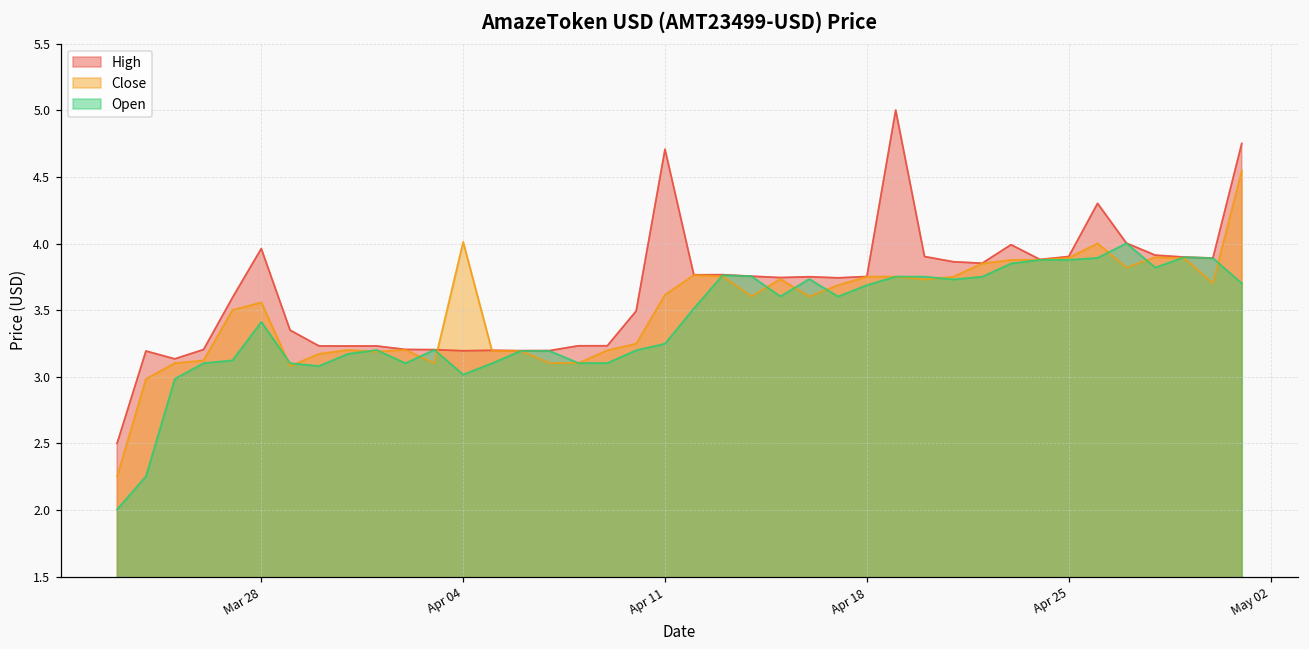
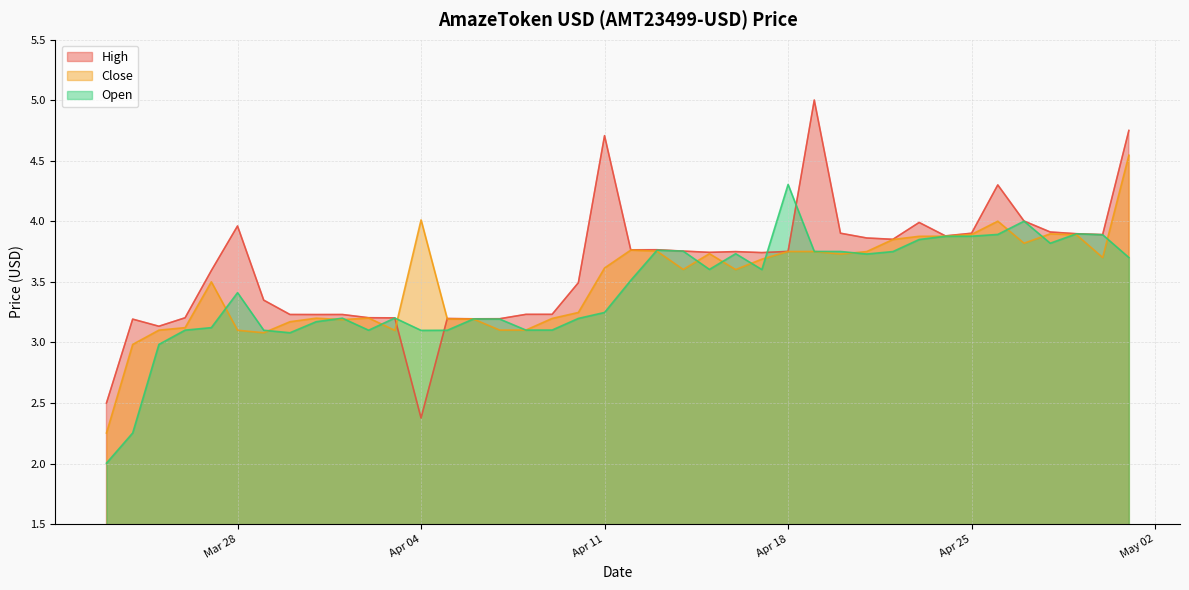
Close, Mar 28: 3.56 -> 3.10
High, Apr 04: 3.19 -> 2.38
Open, Apr 04: 3.02 -> 3.10
Open, Apr 18: 3.69 -> 4.30
